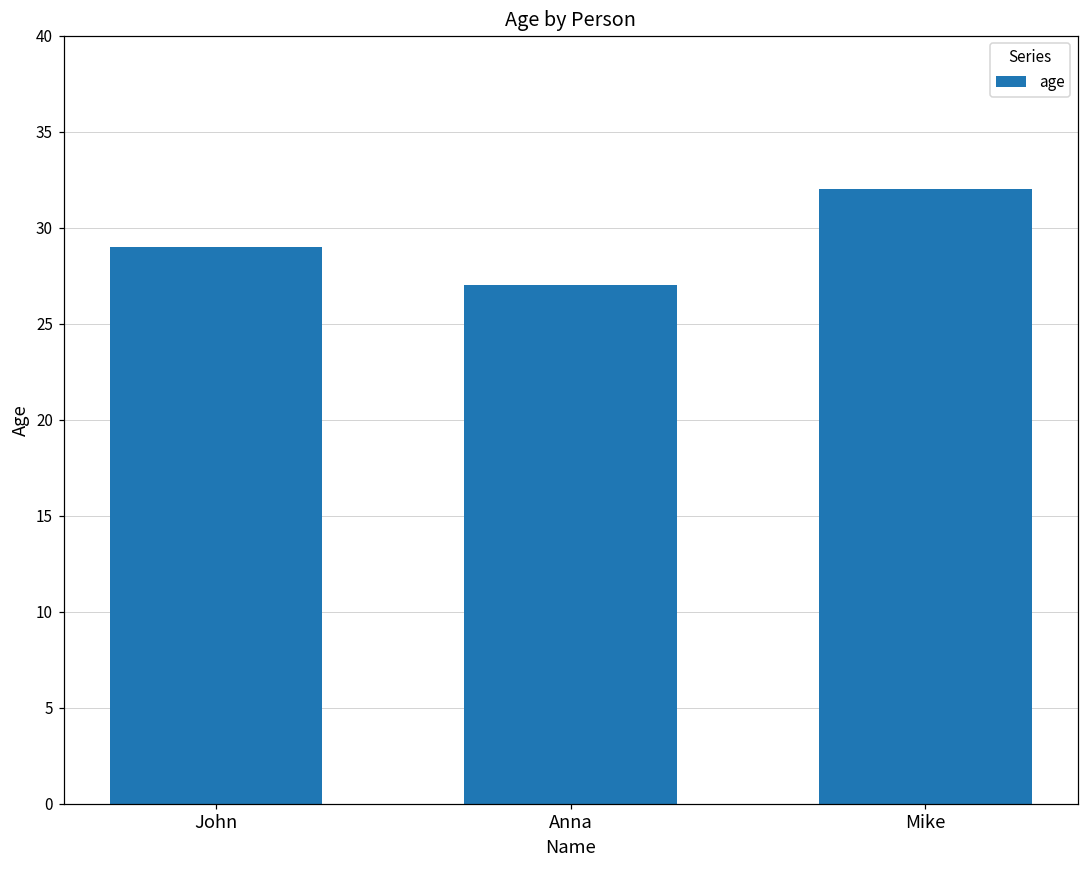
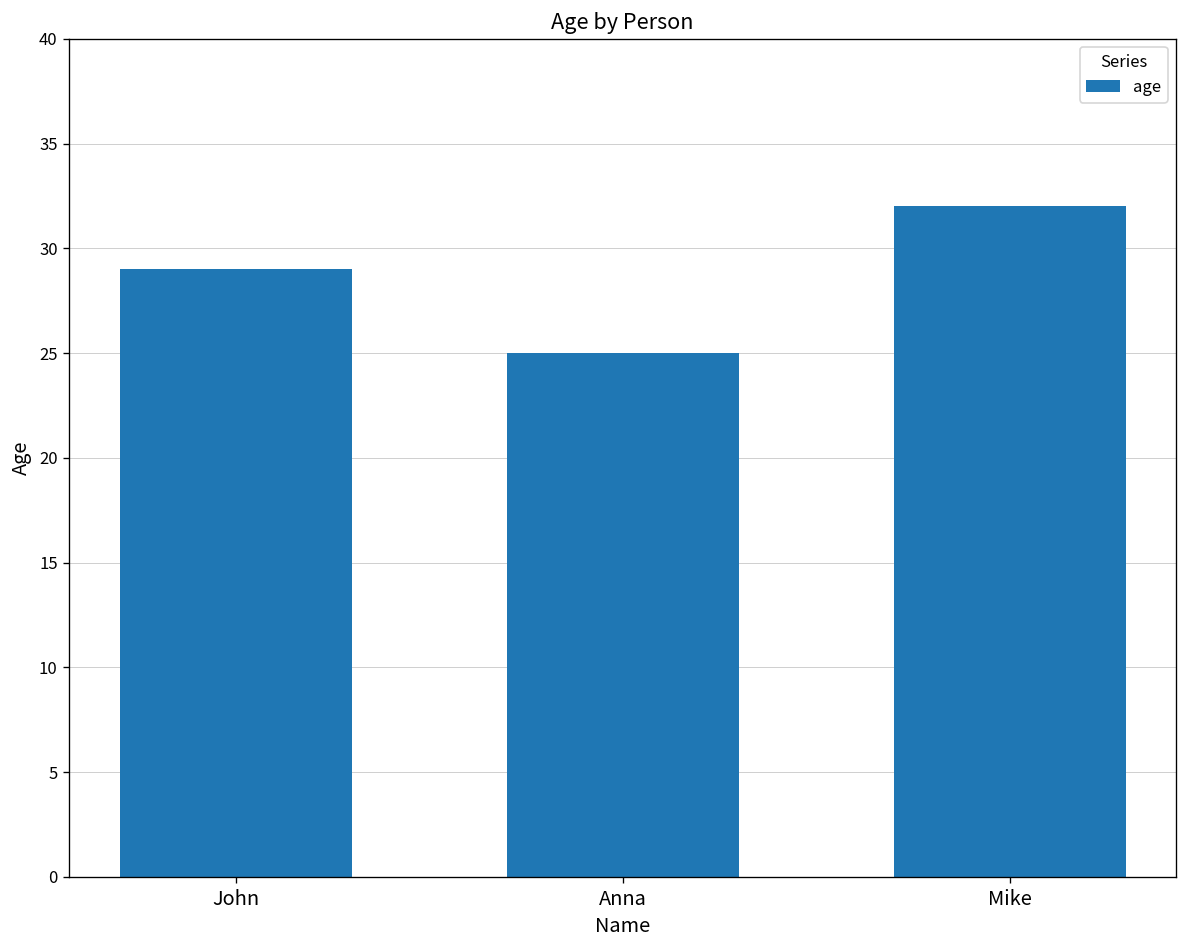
Anna: 27 -> 25
